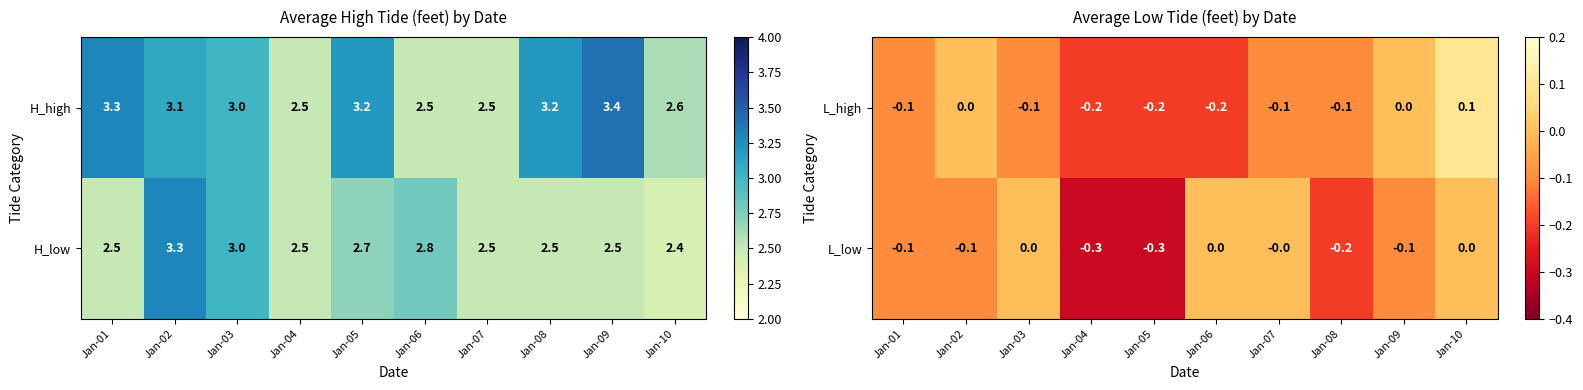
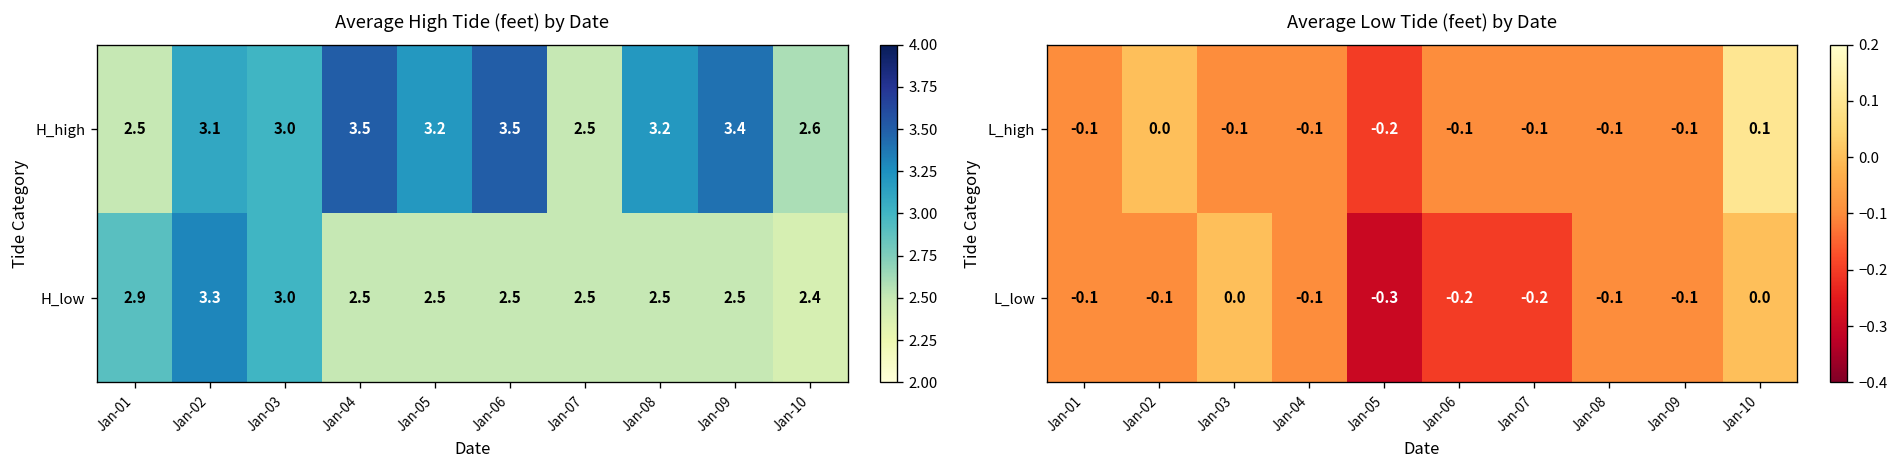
Average High Tide (feet) by Date, H_high, Jan-01: 3.3 -> 2.5
Average High Tide (feet) by Date, H_high, Jan-04: 2.5 -> 3.5
Average High Tide (feet) by Date, H_high, Jan-06: 2.5 -> 3.5
Average High Tide (feet) by Date, H_low, Jan-01: 2.5 -> 2.9
Average High Tide (feet) by Date, H_low, Jan-05: 2.7 -> 2.5
Average High Tide (feet) by Date, H_low, Jan-06: 2.8 -> 2.5
Average Low Tide (feet) by Date, L_high, Jan-04: -0.2 -> -0.1
Average Low Tide (feet) by Date, L_high, Jan-06: -0.2 -> -0.1
Average Low Tide (feet) by Date, L_high, Jan-09: 0.0 -> -0.1
Average Low Tide (feet) by Date, L_low, Jan-04: -0.3 -> -0.1
Average Low Tide (feet) by Date, L_low, Jan-06: 0.0 -> -0.2
Average Low Tide (feet) by Date, L_low, Jan-07: -0.0 -> -0.2
Average Low Tide (feet) by Date, L_low, Jan-08: -0.2 -> -0.1
